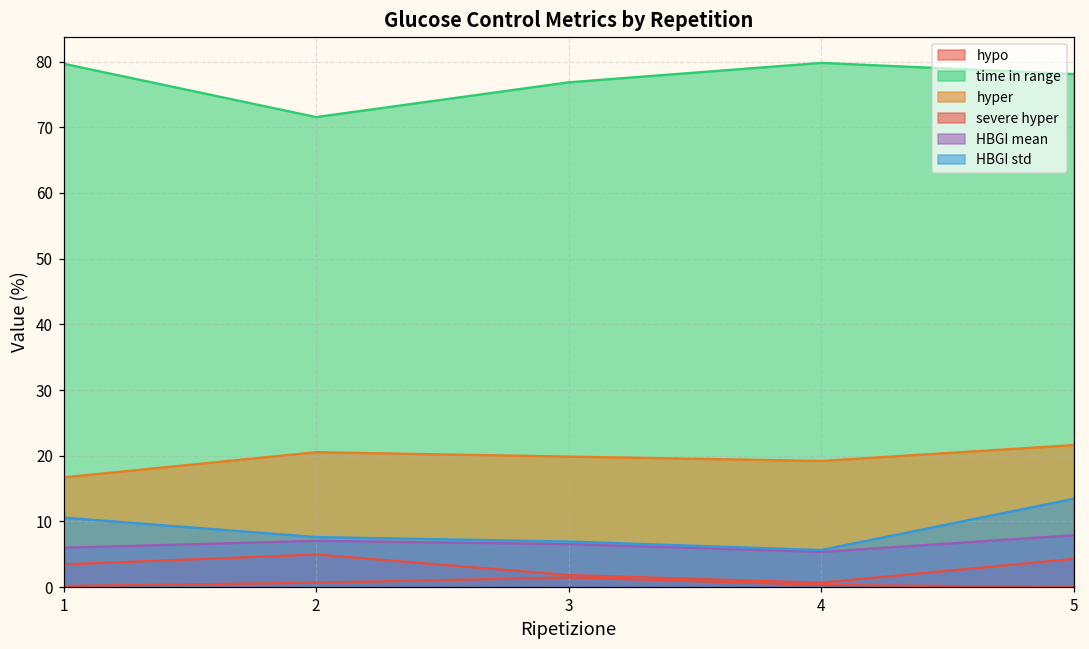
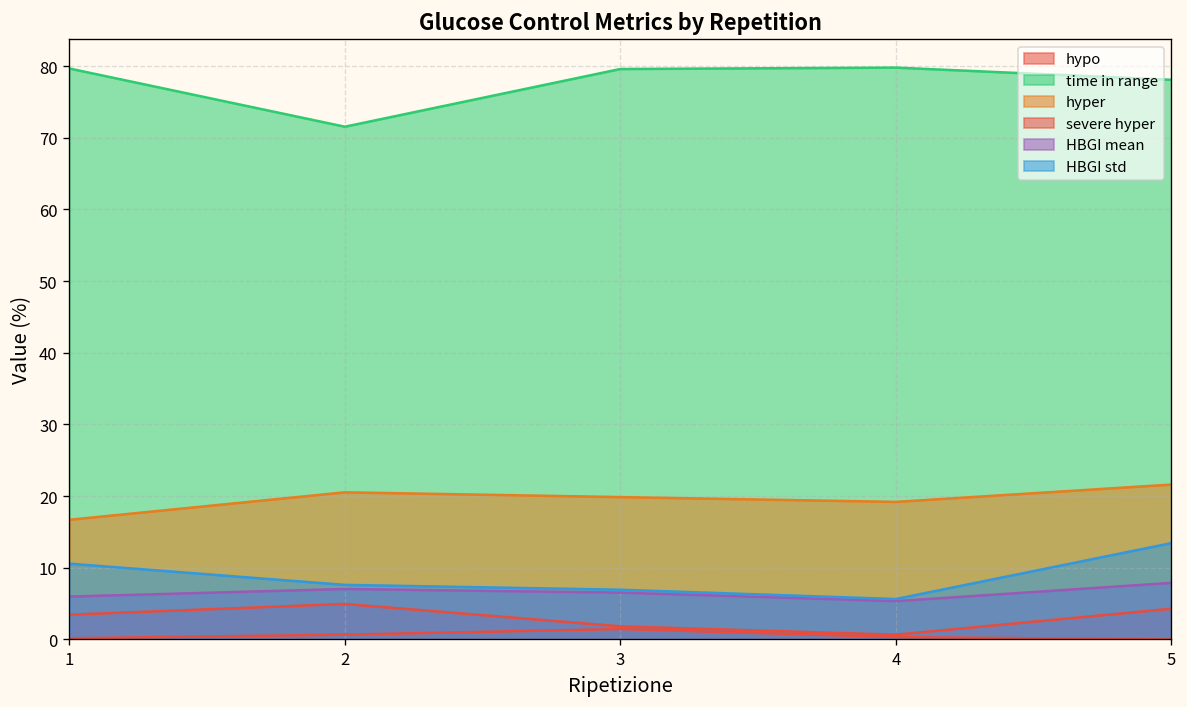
time in range, 3: 77 -> 80
